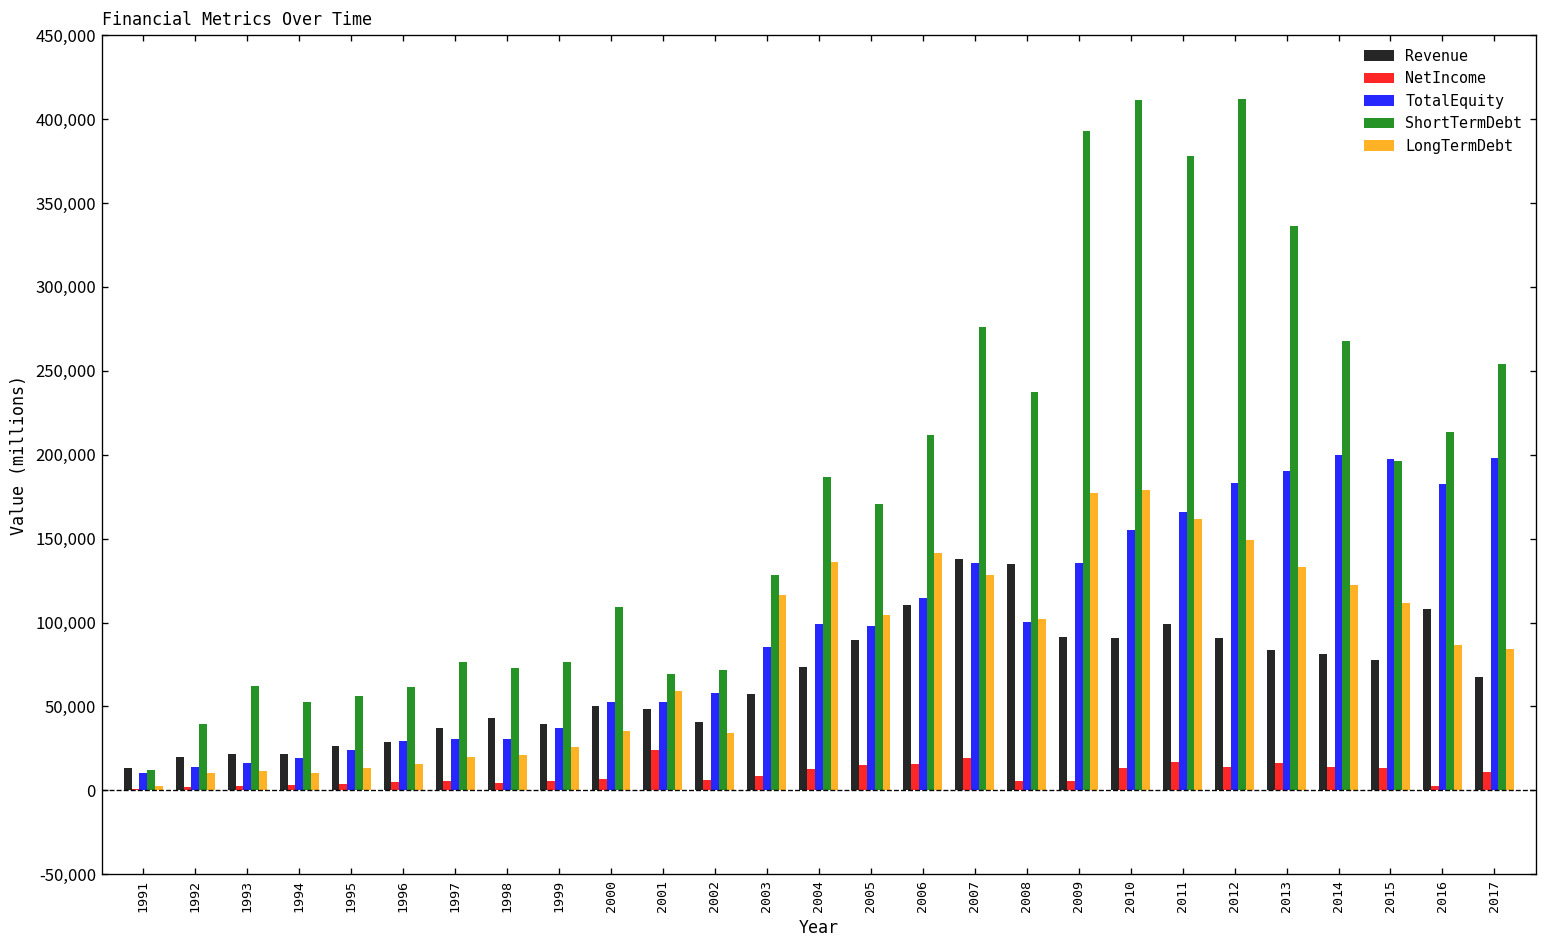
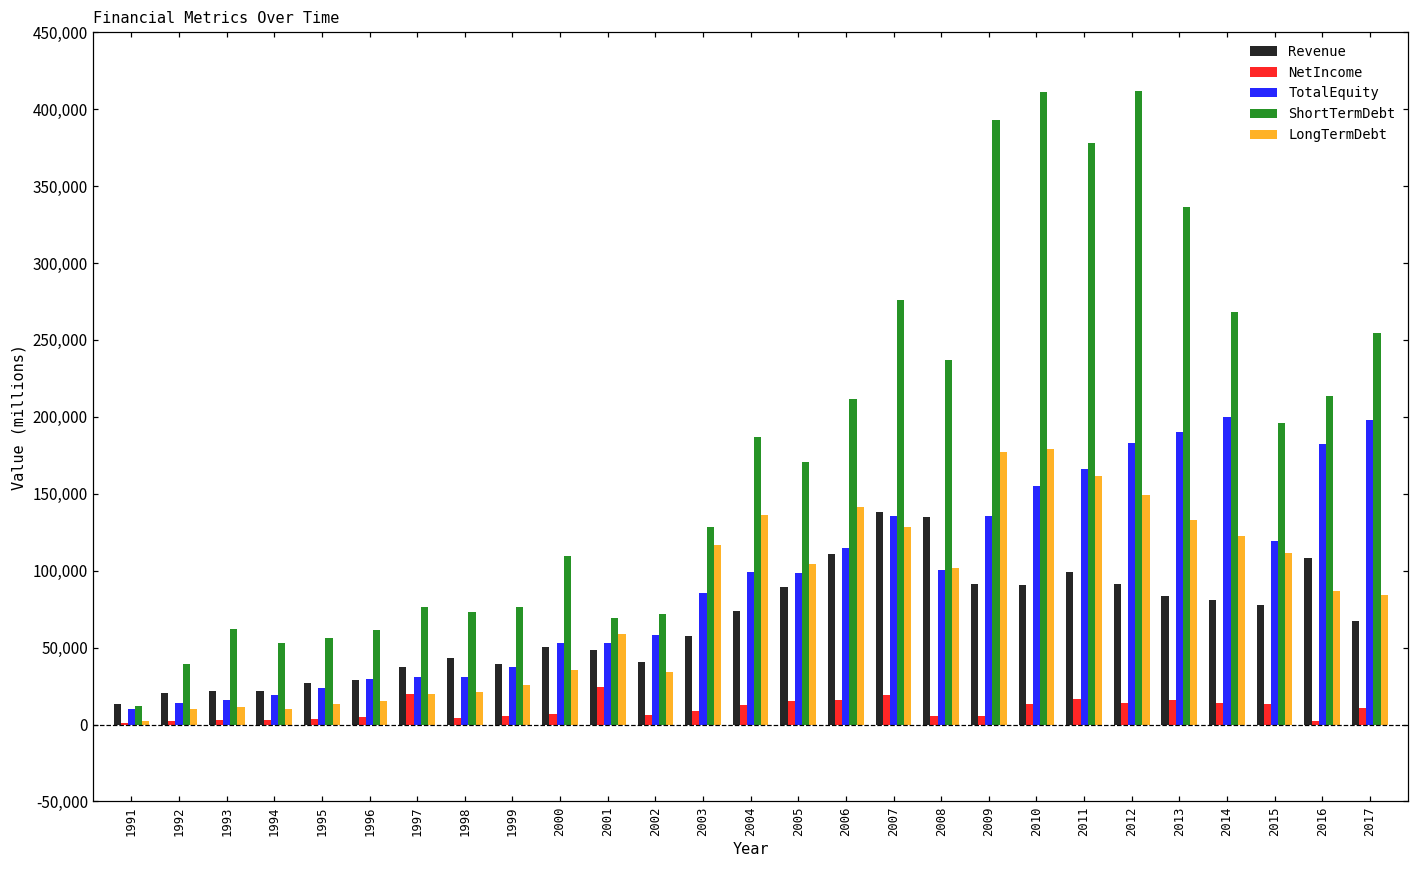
NetIncome, 1997: 5,000 -> 20,000
TotalEquity, 2015: 198,000 -> 120,000
